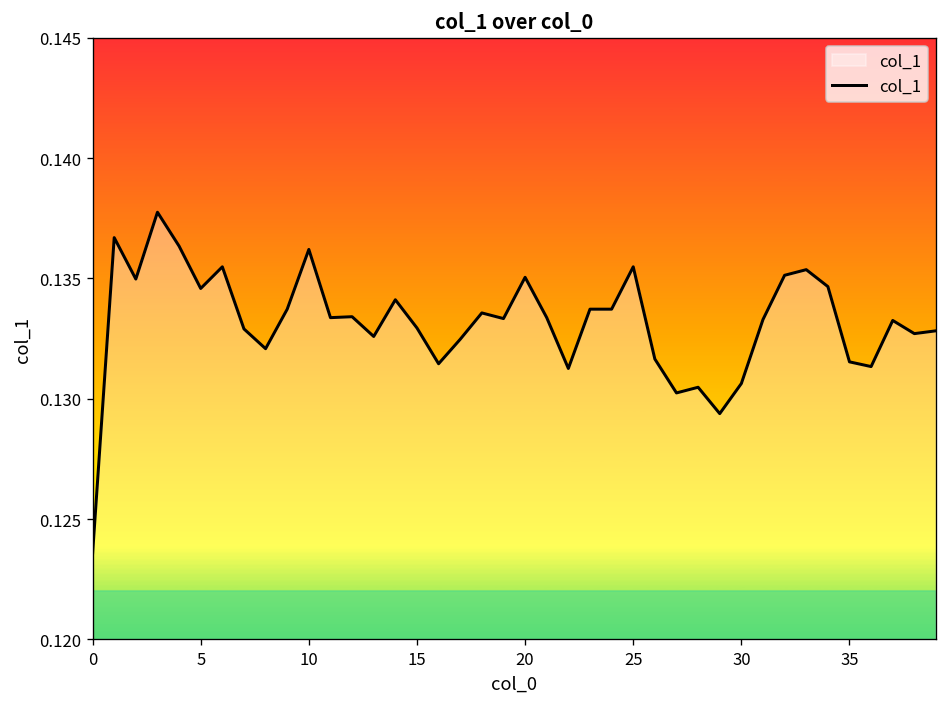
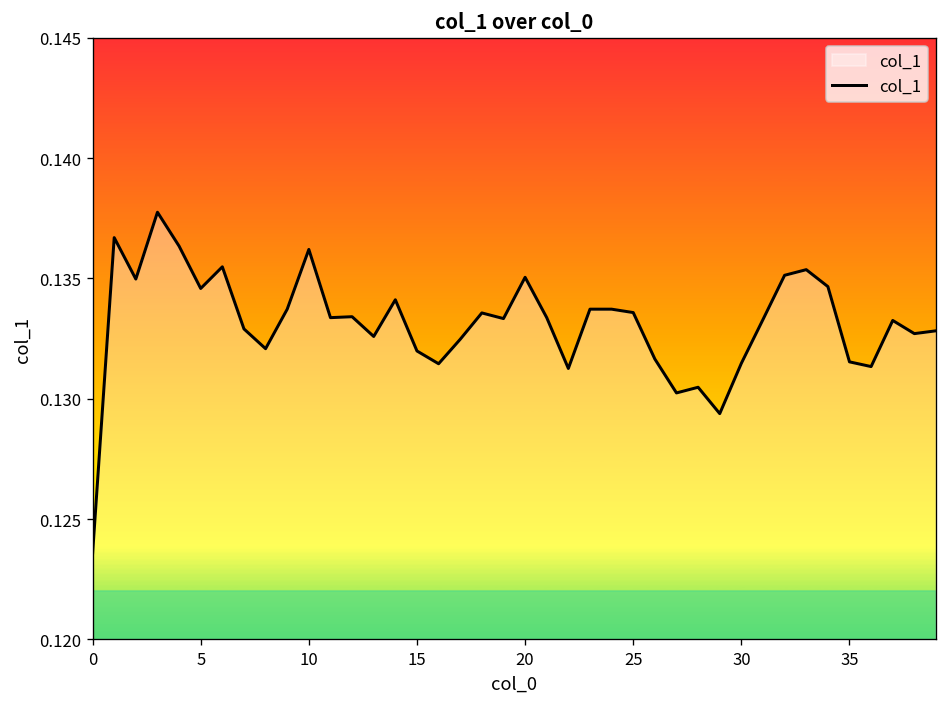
15: 0.1329 -> 0.1320
25: 0.1355 -> 0.1336
30: 0.1306 -> 0.1315
